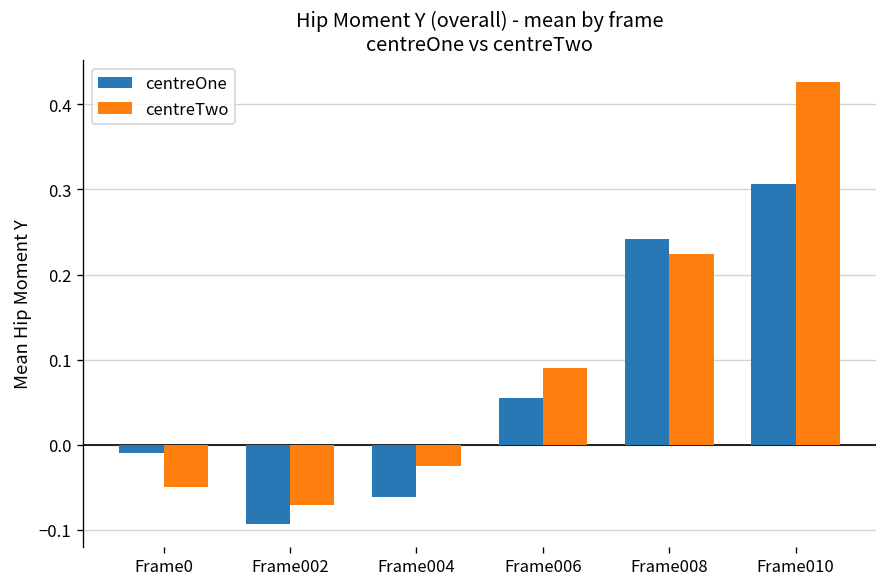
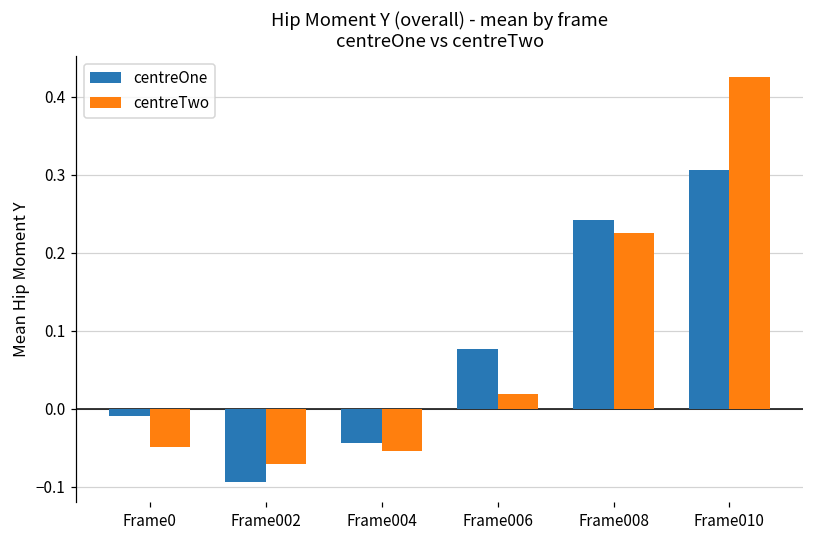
centreOne, Frame004: -0.06 -> -0.04
centreTwo, Frame004: -0.03 -> -0.05
centreOne, Frame006: 0.06 -> 0.08
centreTwo, Frame006: 0.09 -> 0.02
